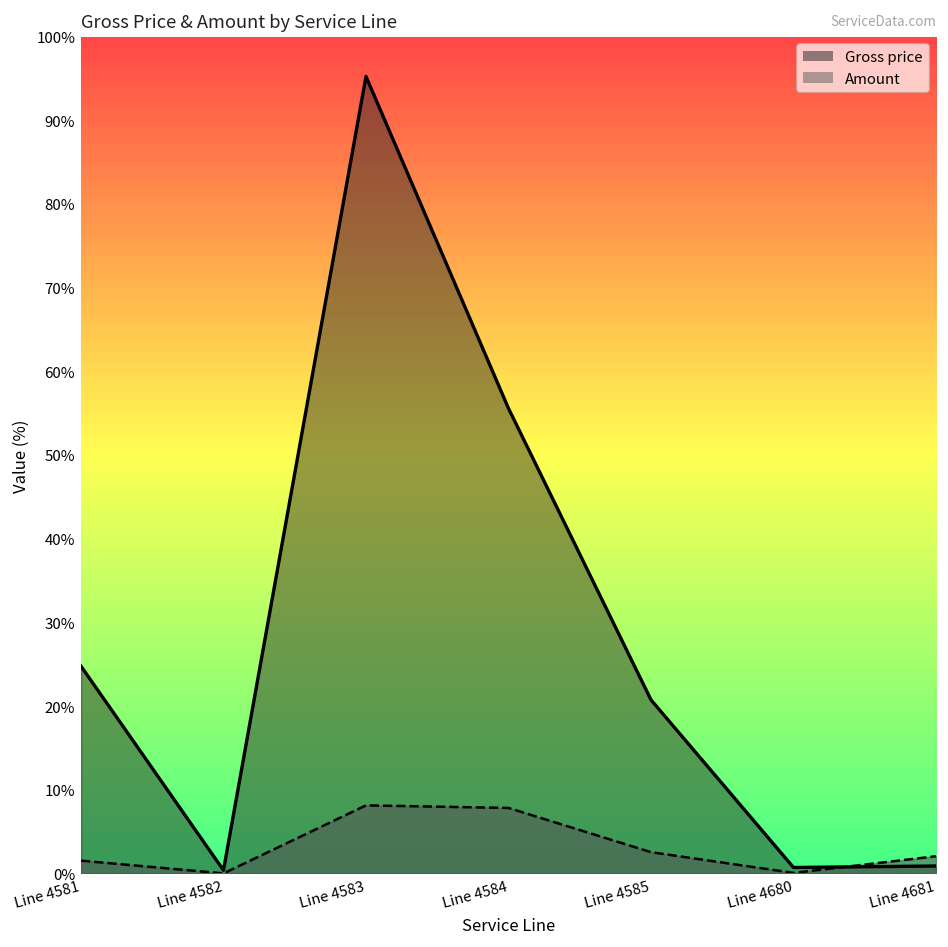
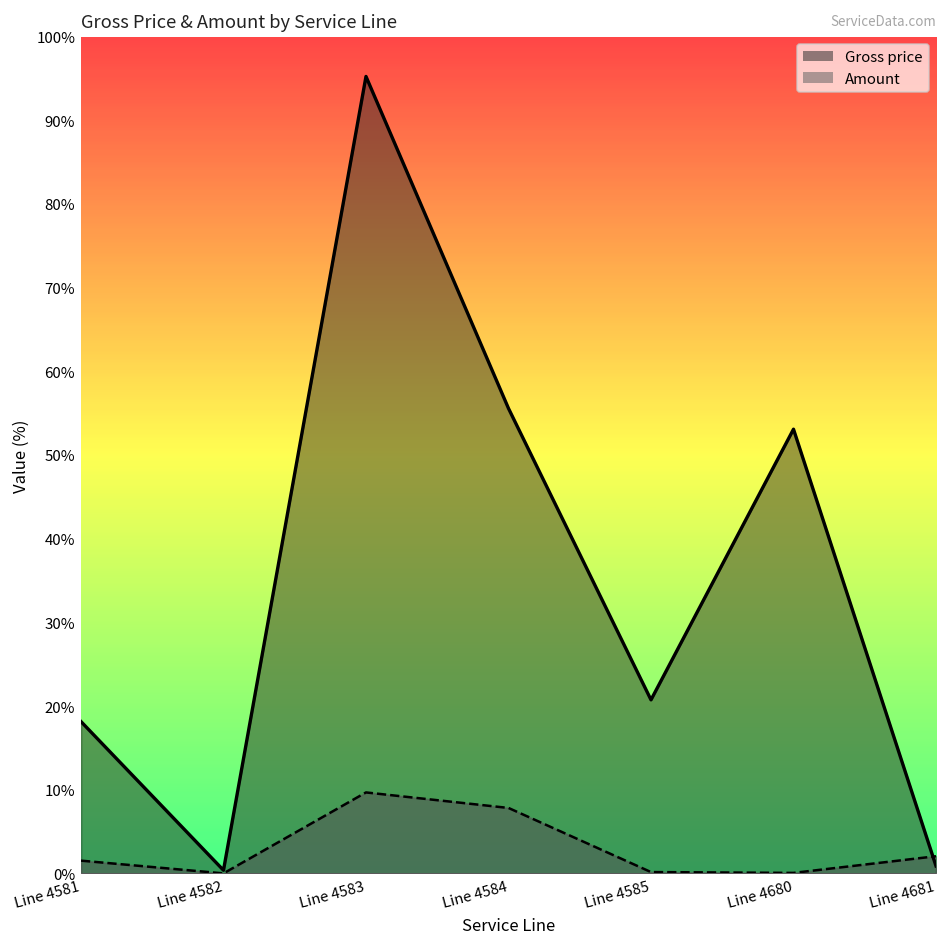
Gross price, Line 4581: 25% -> 18%
Amount, Line 4583: 8% -> 10%
Amount, Line 4585: 3% -> 0%
Gross price, Line 4680: 1% -> 53%
